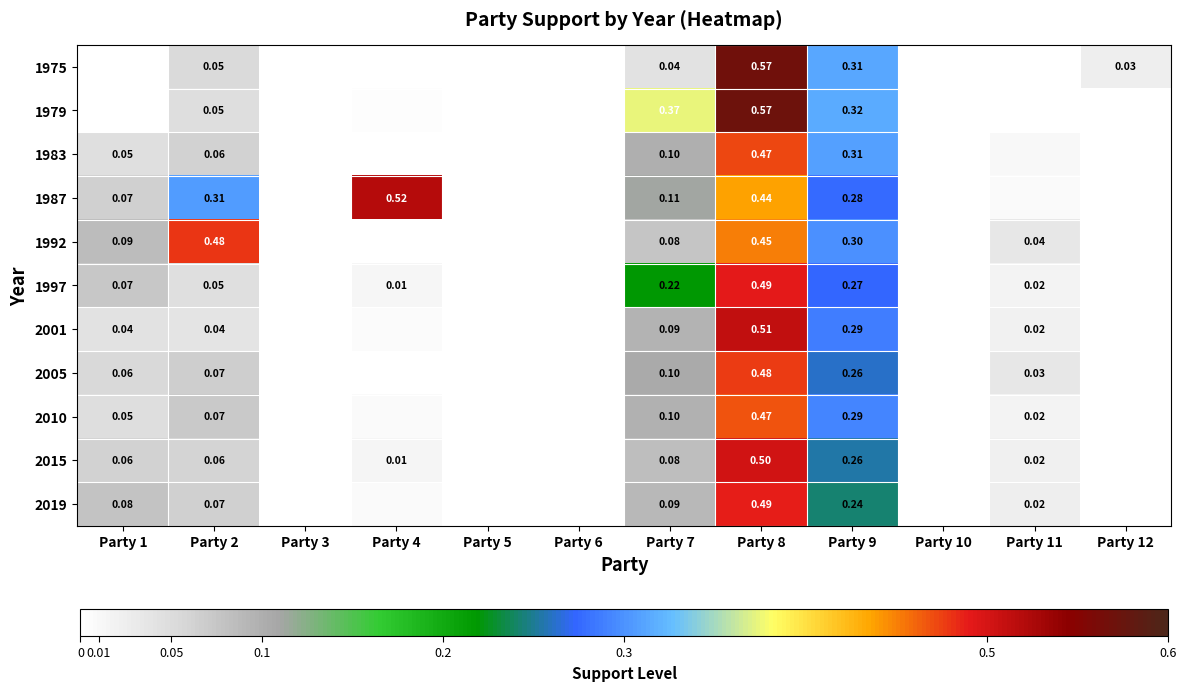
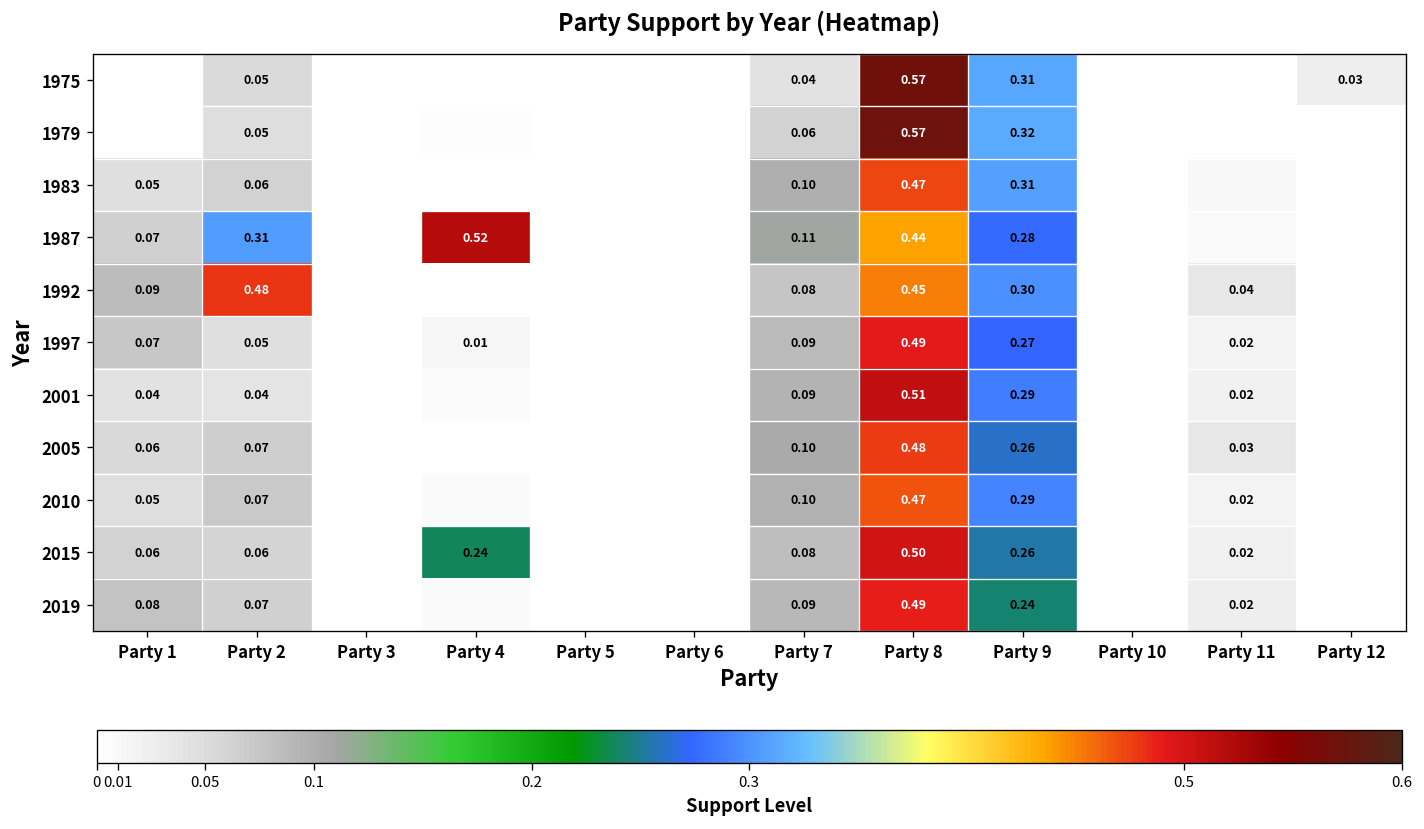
1979, Party 7: 0.37 -> 0.06
1997, Party 7: 0.22 -> 0.09
2015, Party 4: 0.01 -> 0.24
